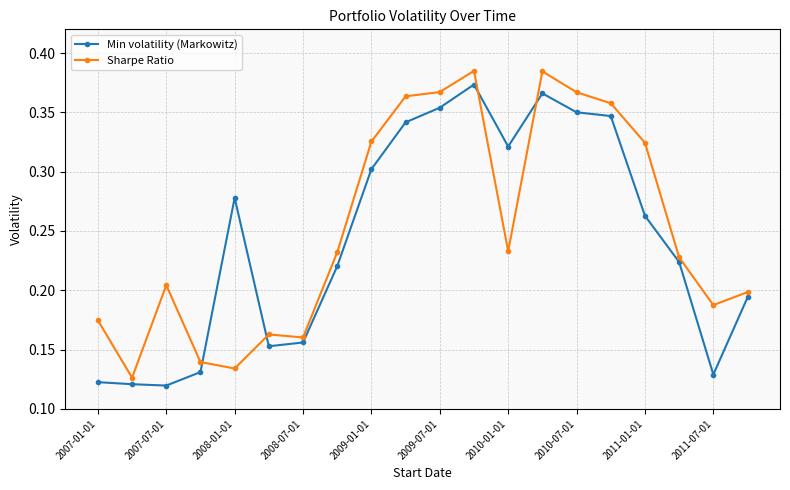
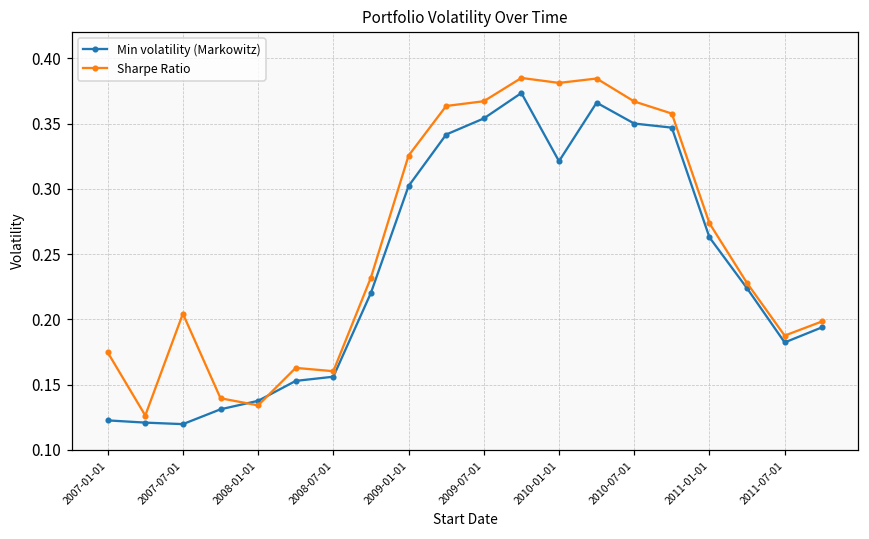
Min volatility (Markowitz), 2008-01-01: 0.278 -> 0.138
Sharpe Ratio, 2010-01-01: 0.233 -> 0.381
Sharpe Ratio, 2011-01-01: 0.324 -> 0.274
Min volatility (Markowitz), 2011-07-01: 0.129 -> 0.182
